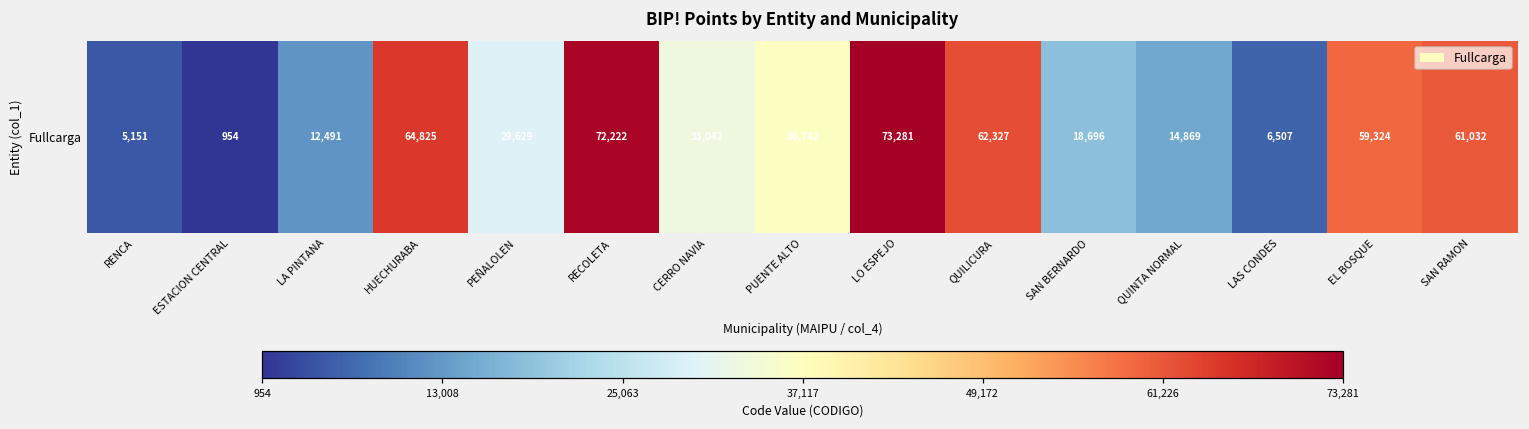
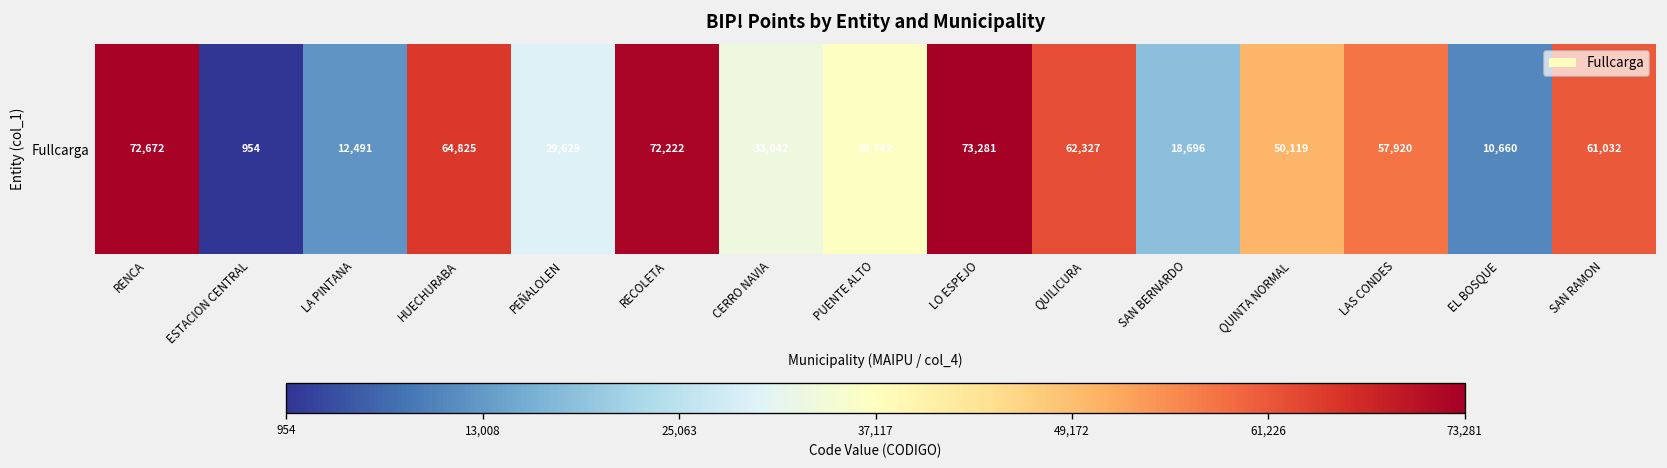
Fullcarga, RENCA: 5,151 -> 72,672
Fullcarga, QUINTA NORMAL: 14,869 -> 50,119
Fullcarga, LAS CONDES: 6,507 -> 57,920
Fullcarga, EL BOSQUE: 59,324 -> 10,660
